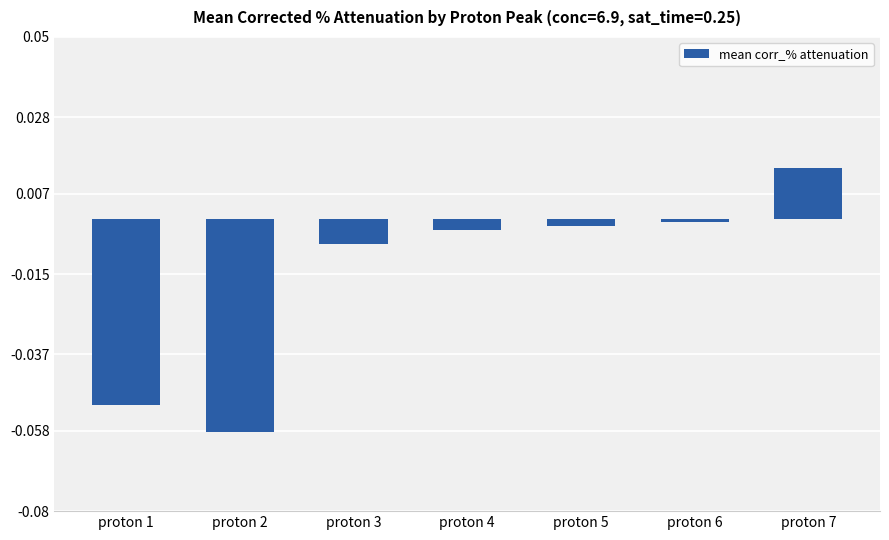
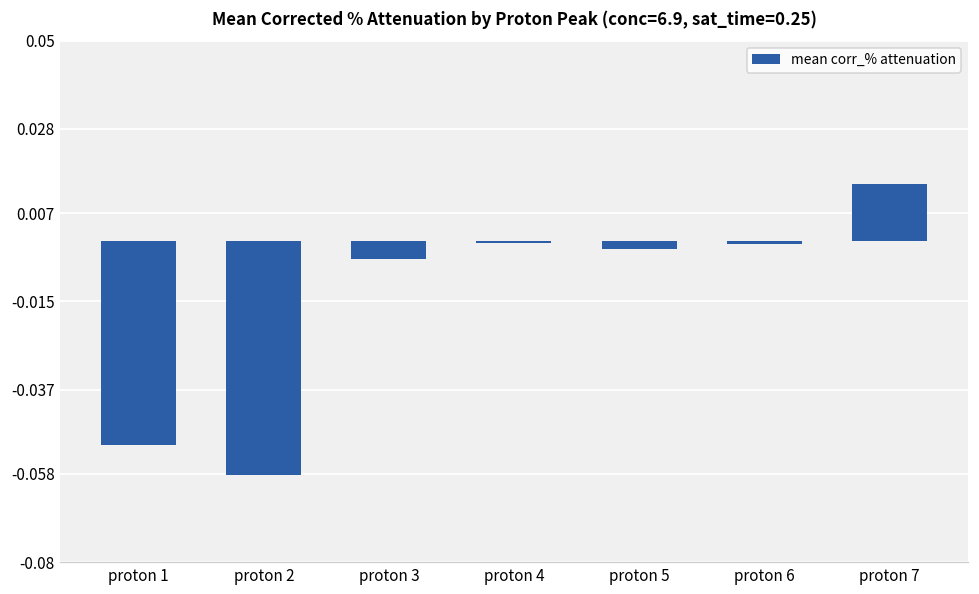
proton 3: -0.007 -> -0.004
proton 4: -0.003 -> 0.000
